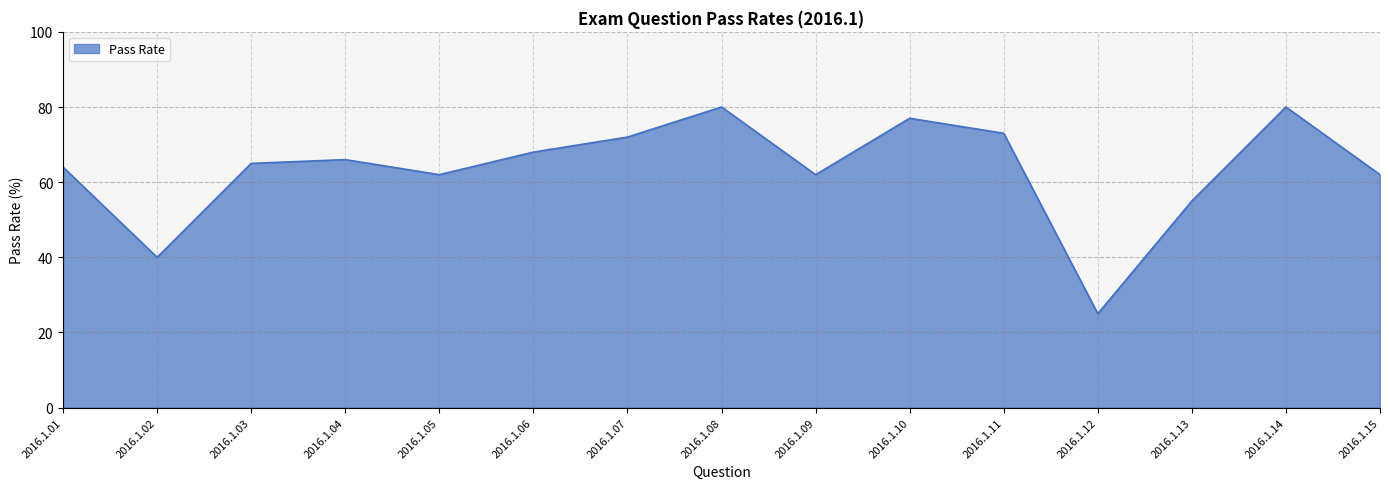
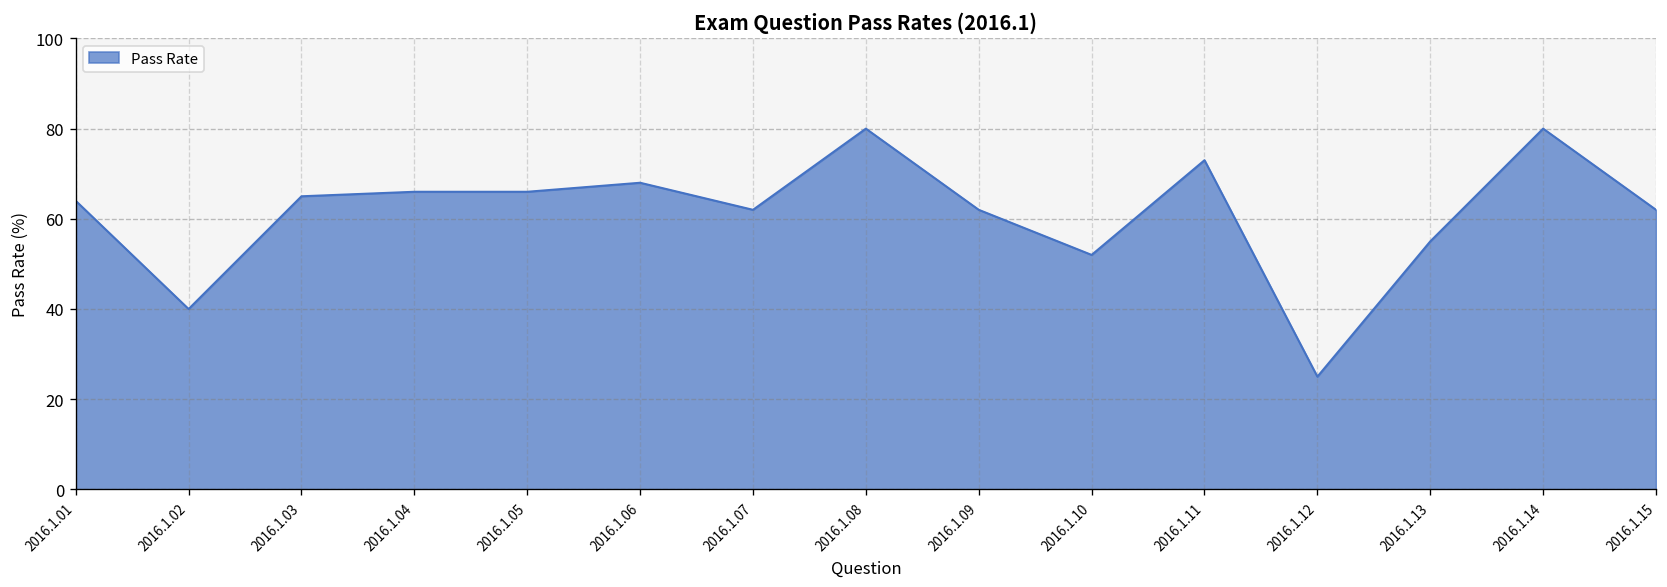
2016.1.05: 62 -> 66
2016.1.07: 72 -> 62
2016.1.10: 77 -> 52
